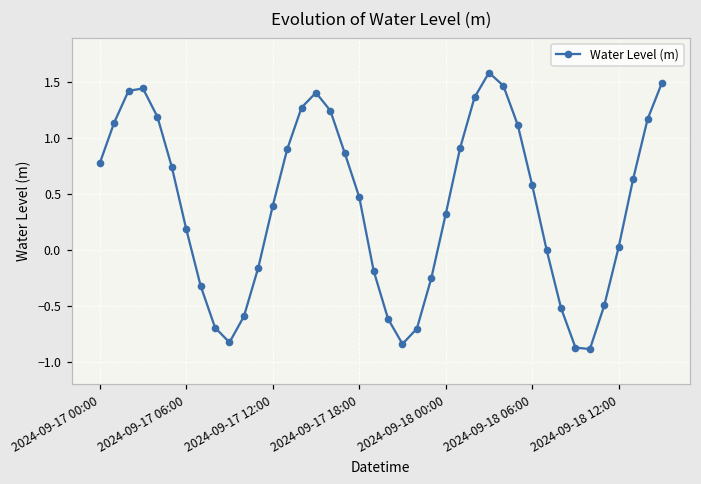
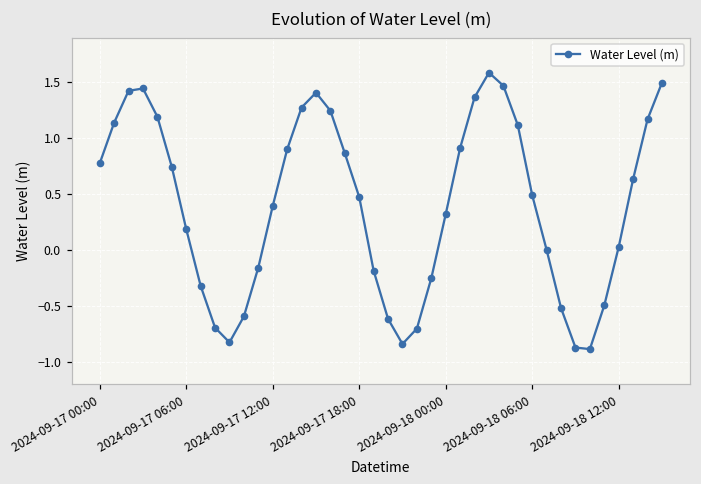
2024-09-18 06:00: 0.58 -> 0.49
